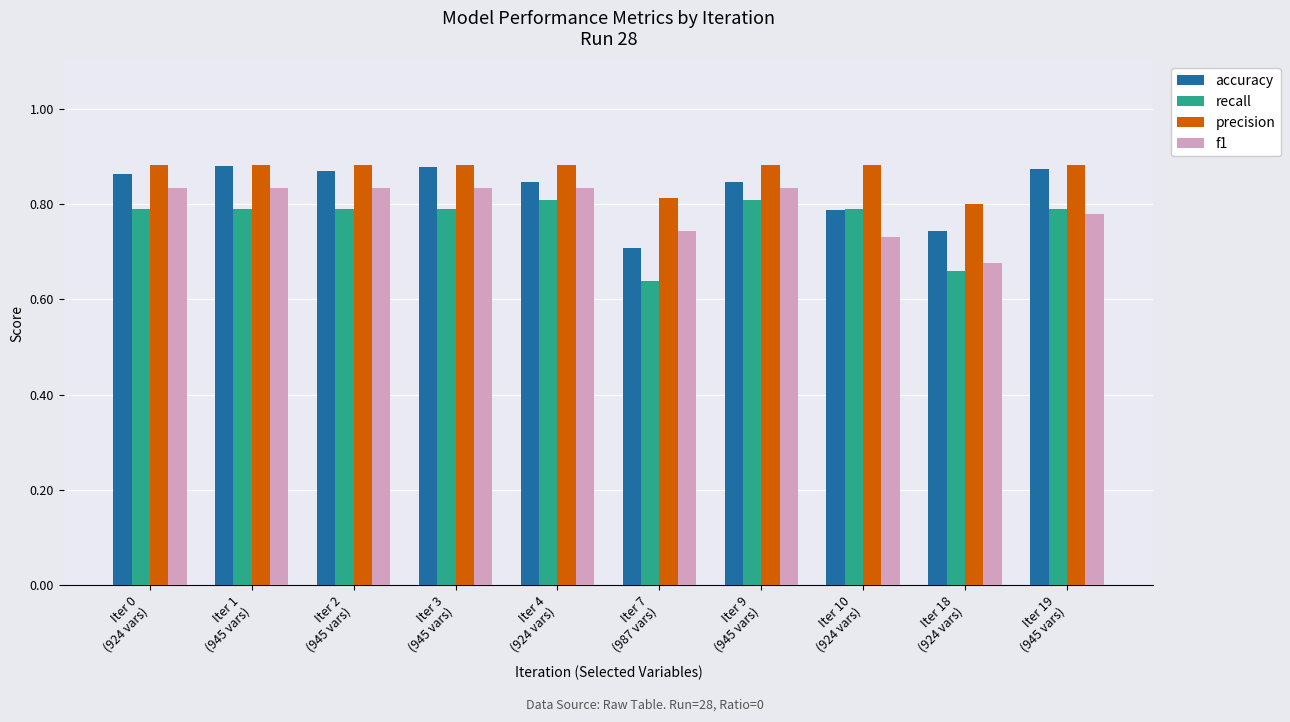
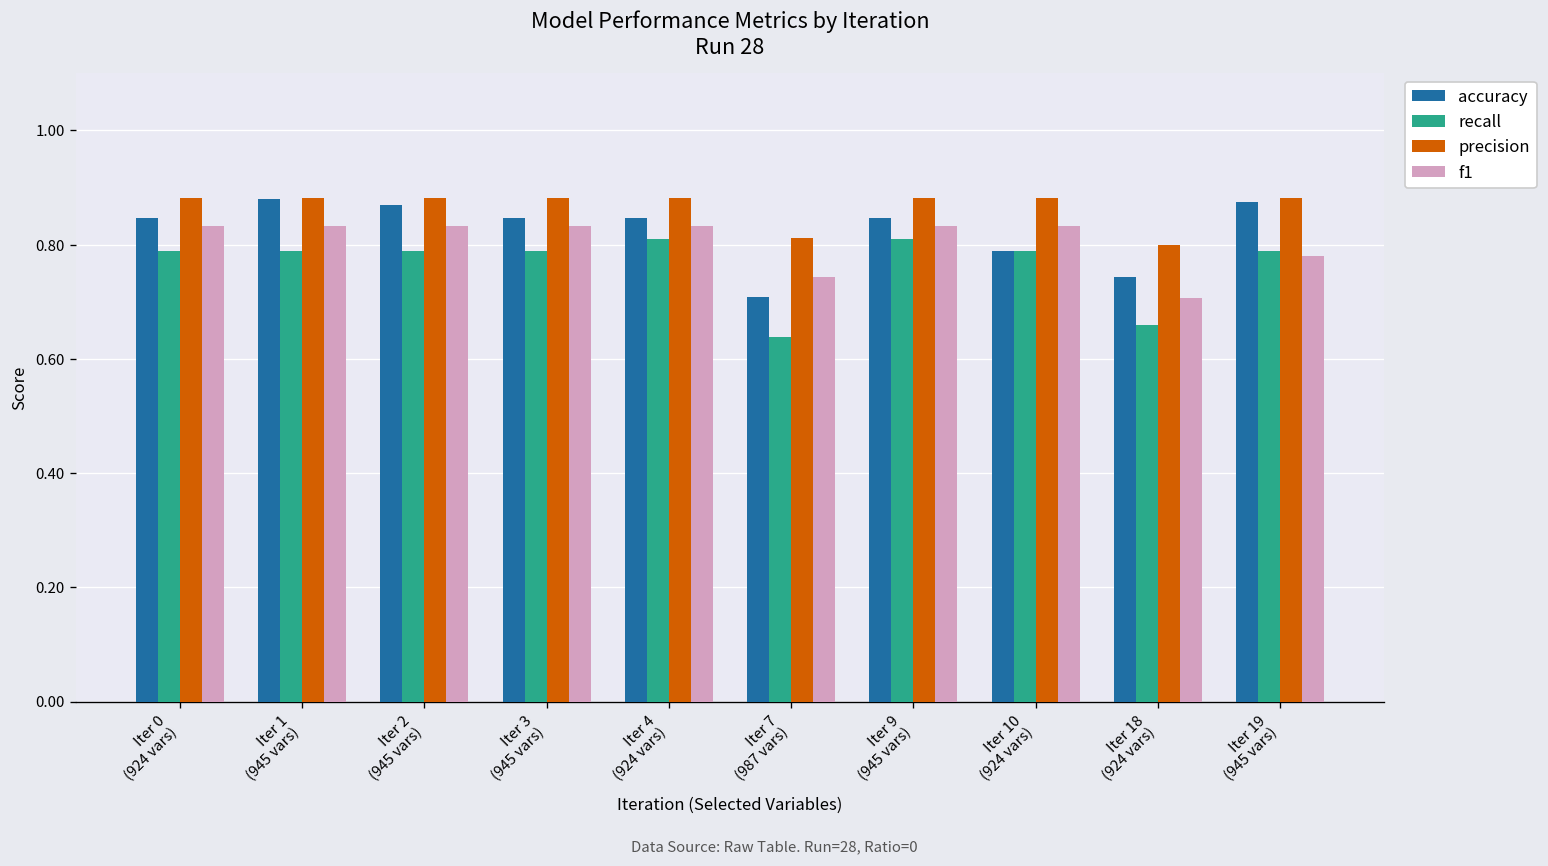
accuracy, Iter 0 (924 vars): 0.86 -> 0.85
accuracy, Iter 3 (945 vars): 0.88 -> 0.85
f1, Iter 10 (924 vars): 0.73 -> 0.83
f1, Iter 18 (924 vars): 0.68 -> 0.71
